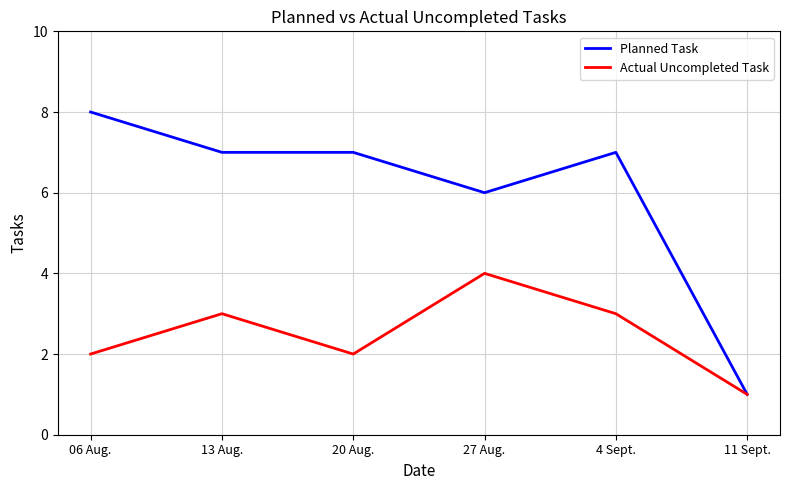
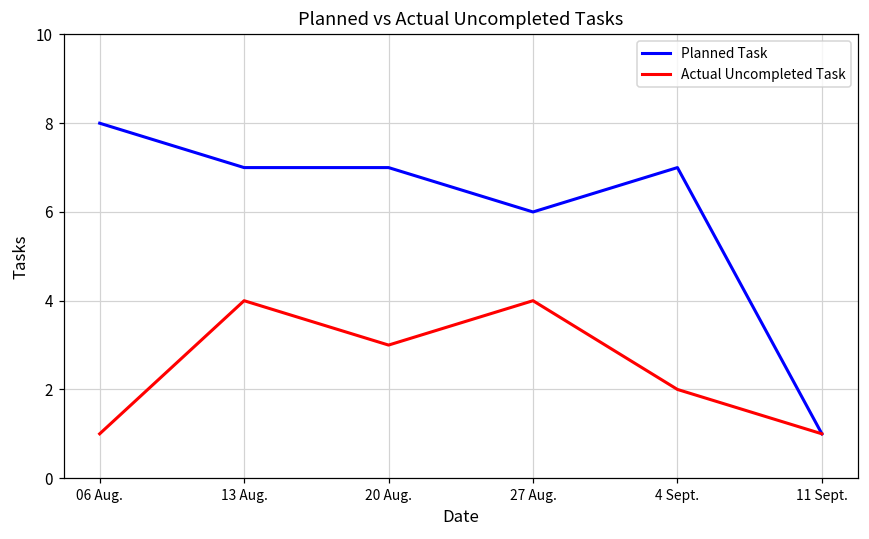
Actual Uncompleted Task, 06 Aug.: 2 -> 1
Actual Uncompleted Task, 13 Aug.: 3 -> 4
Actual Uncompleted Task, 20 Aug.: 2 -> 3
Actual Uncompleted Task, 4 Sept.: 3 -> 2
